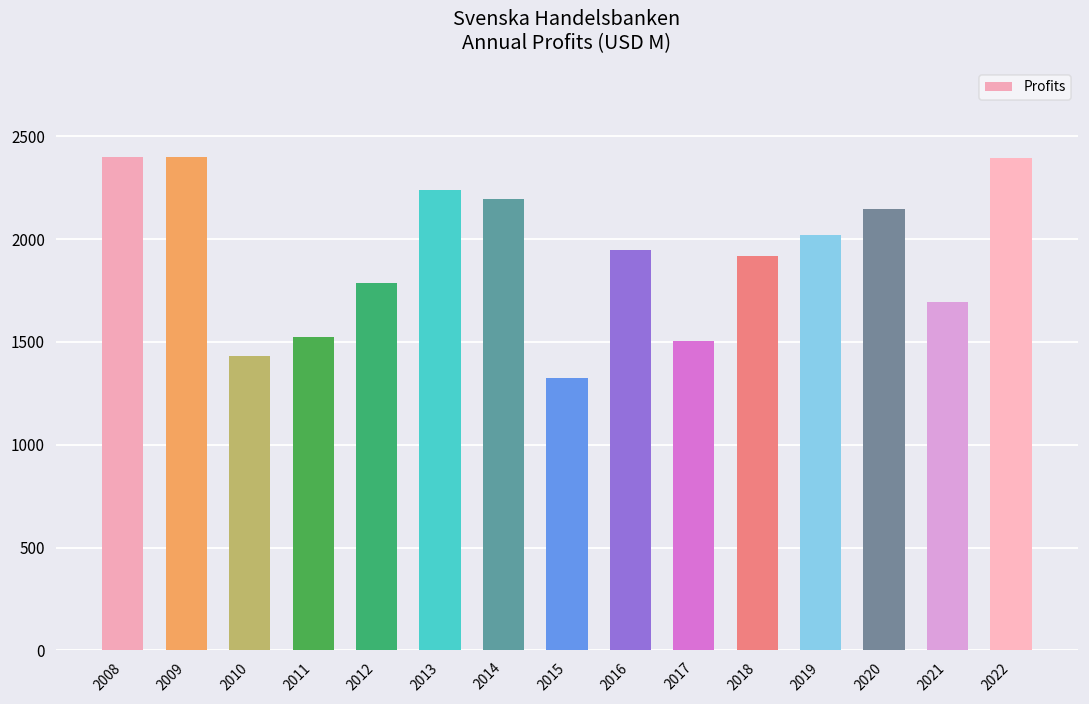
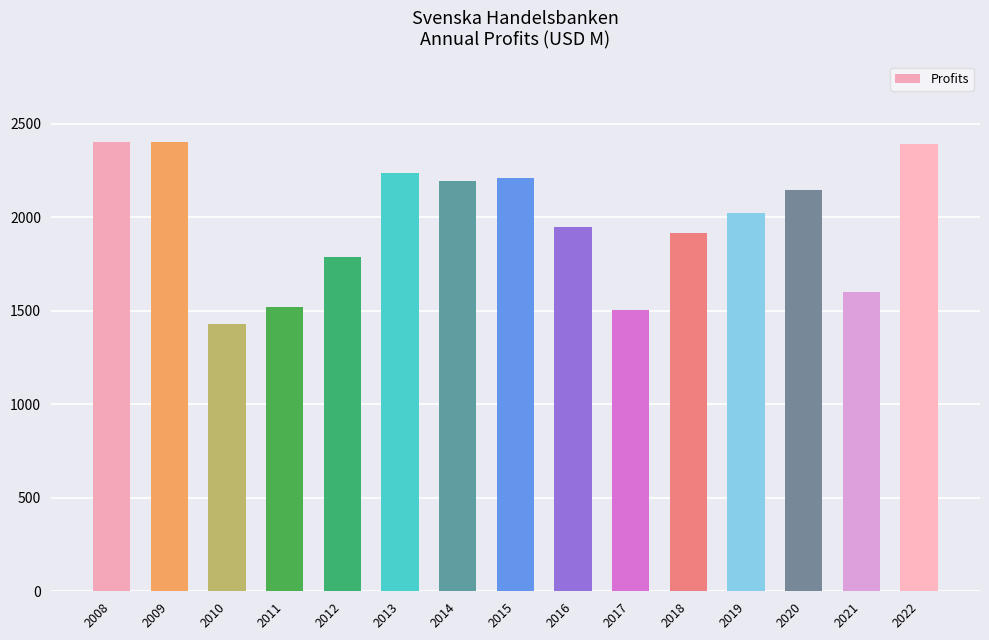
2015: 1330 -> 2210
2021: 1690 -> 1600
